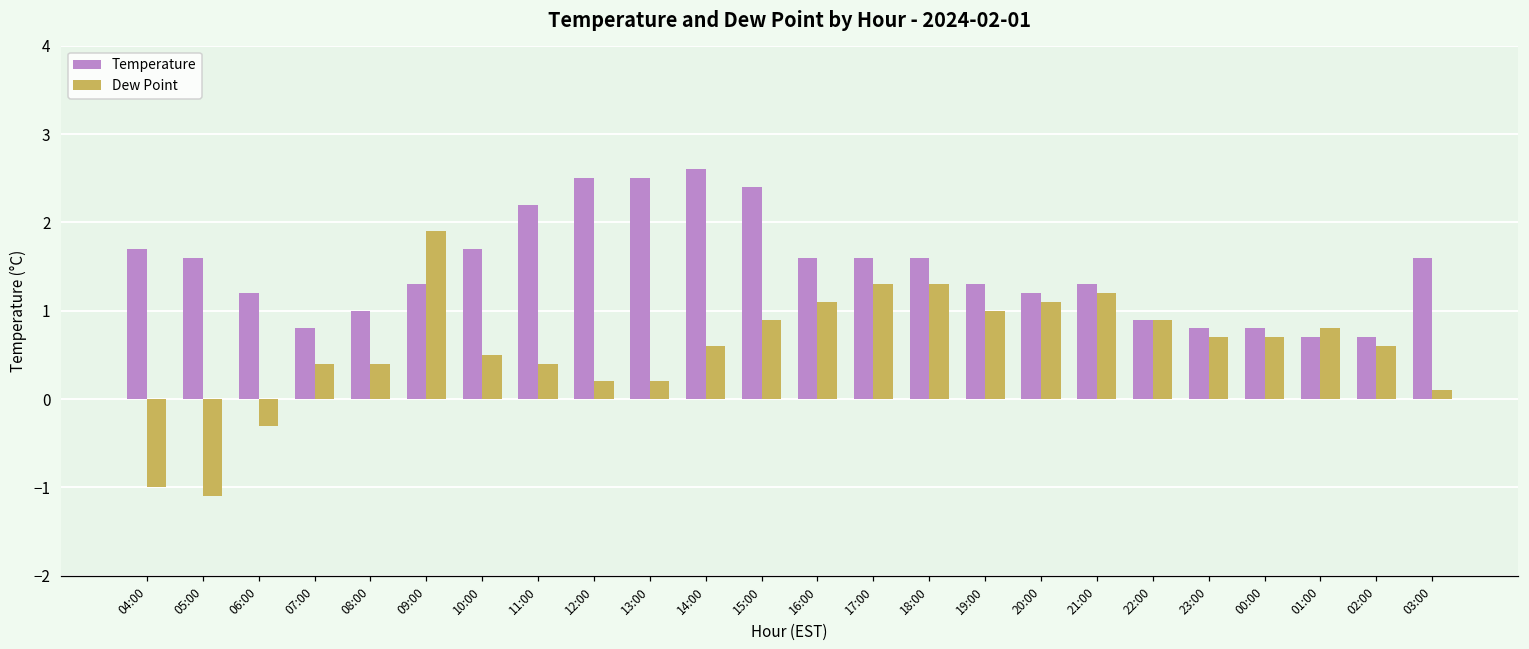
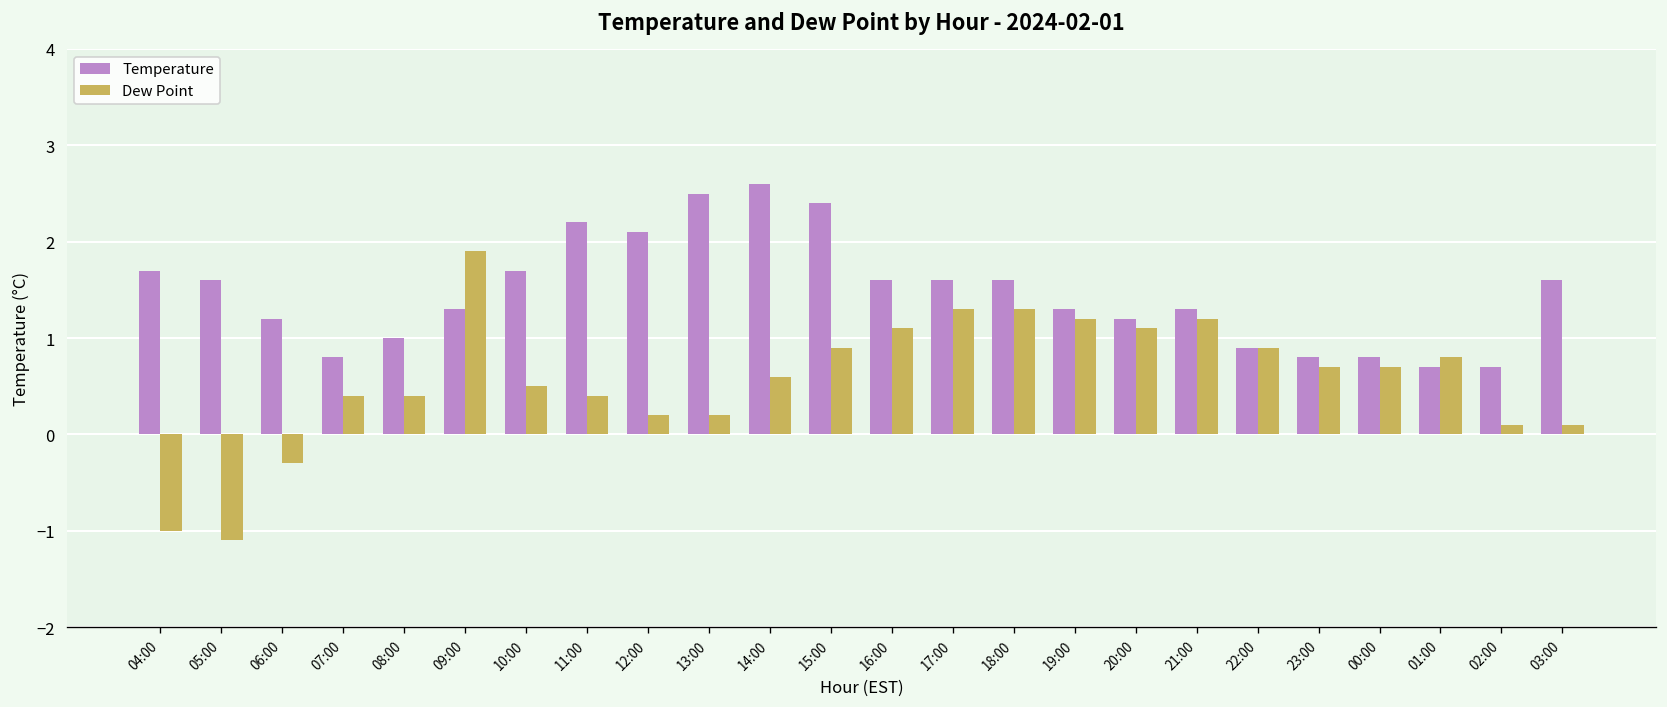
Temperature, 12:00: 2.5 -> 2.1
Dew Point, 19:00: 1.0 -> 1.2
Dew Point, 02:00: 0.6 -> 0.1
